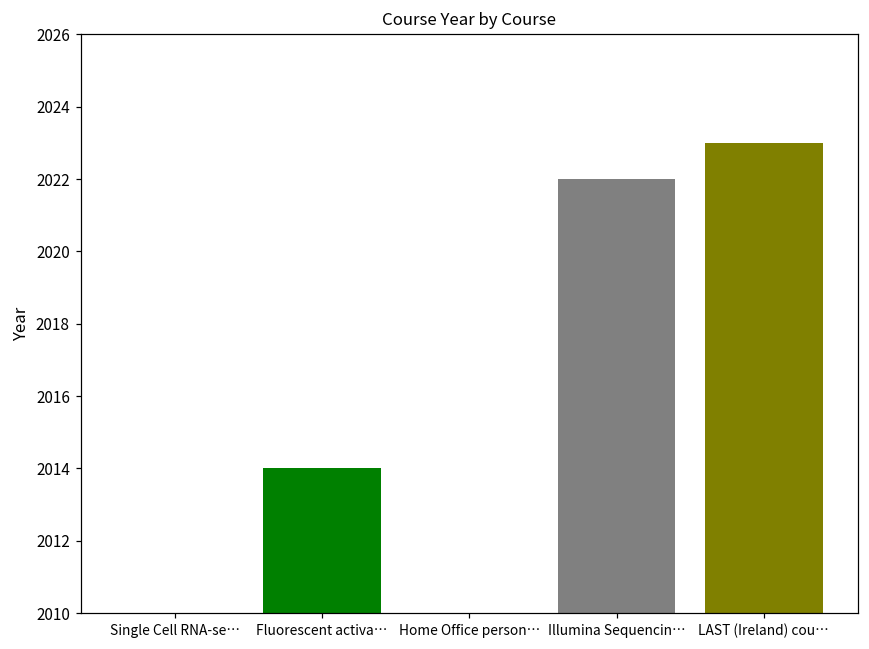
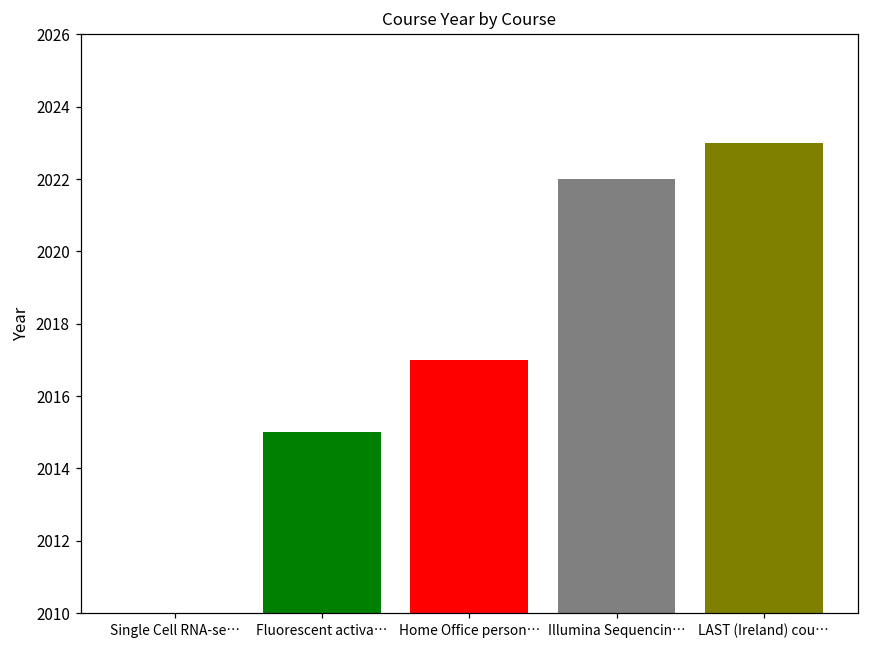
Fluorescent activa…: 2014 -> 2015
Home Office person…: 2010 -> 2017
